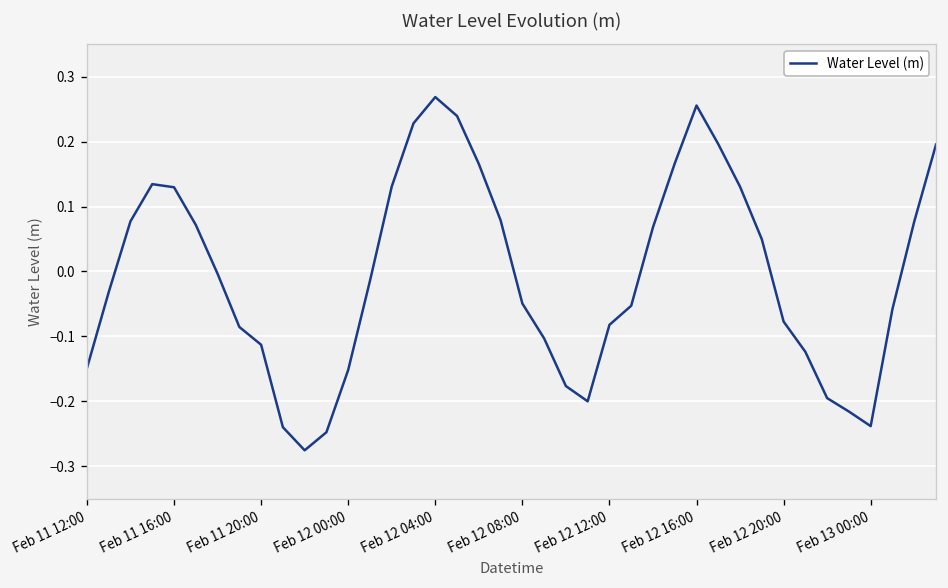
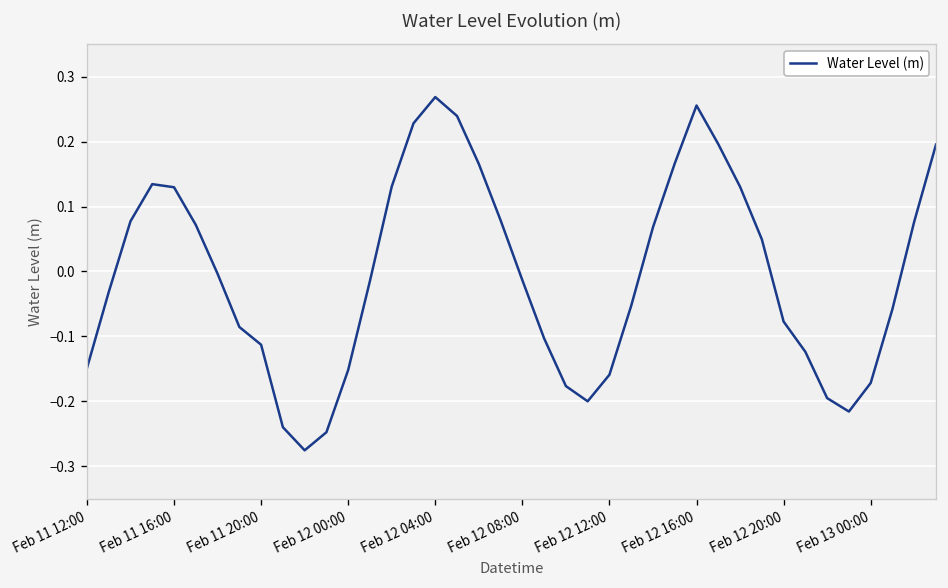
Feb 12 08:00: -0.05 -> -0.01
Feb 12 12:00: -0.08 -> -0.16
Feb 13 00:00: -0.24 -> -0.17
